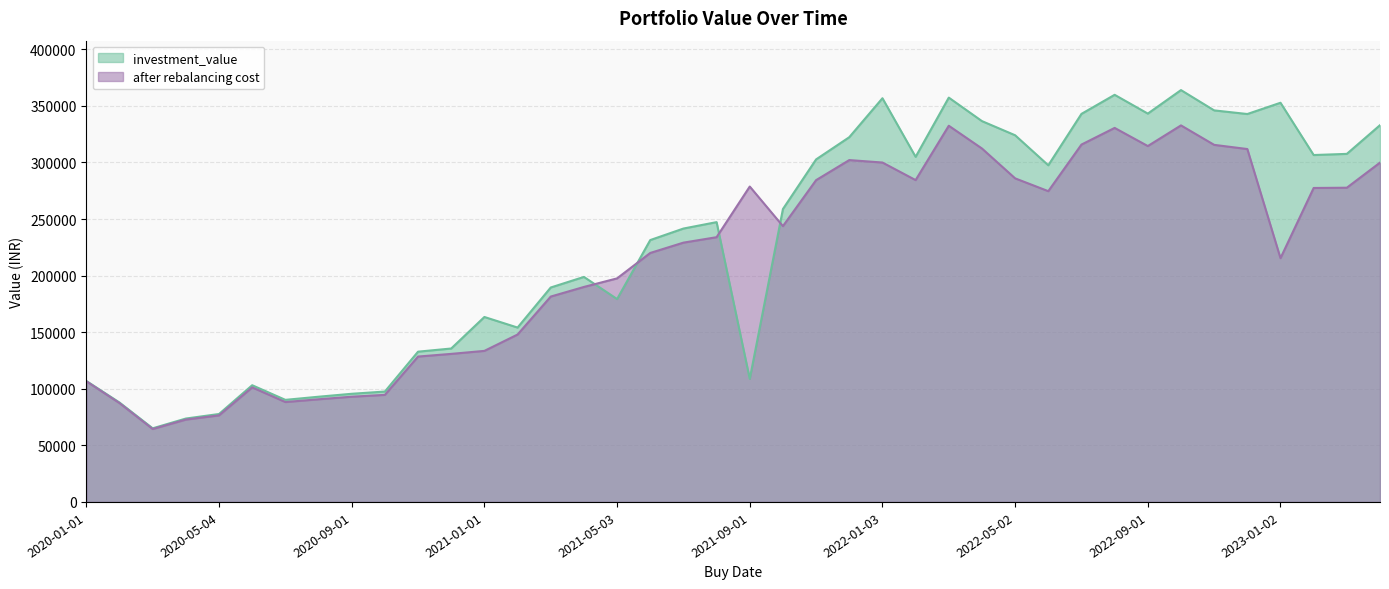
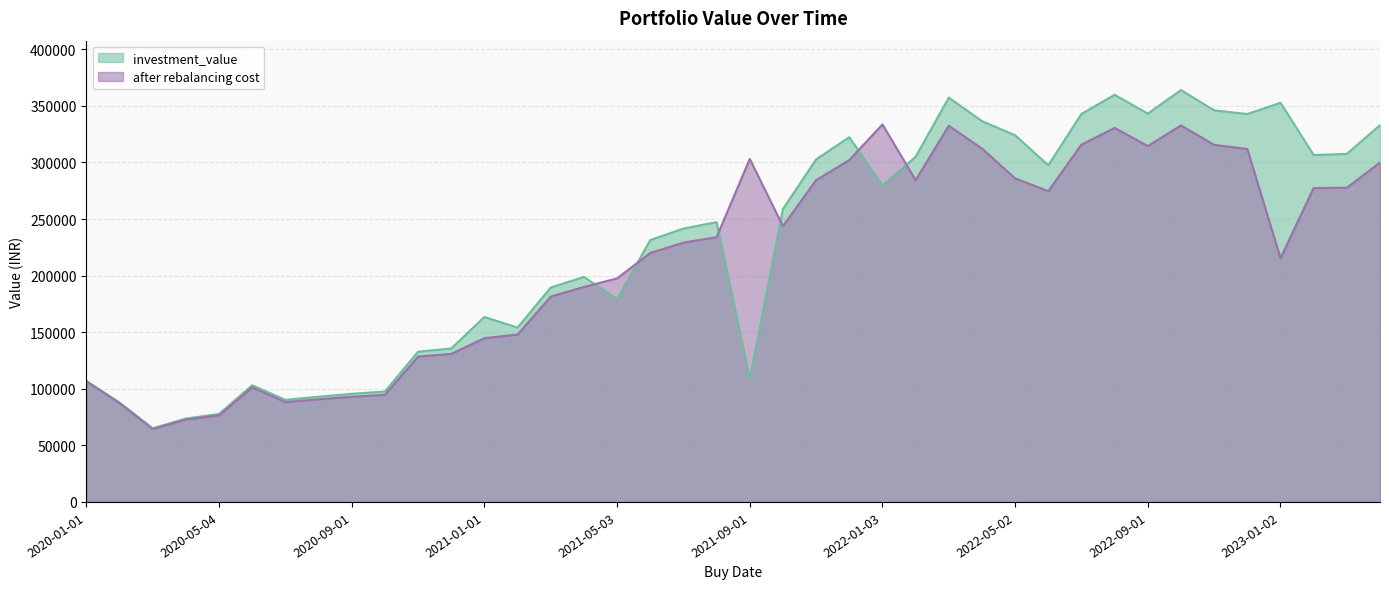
after rebalancing cost, 2021-01-01: 133000 -> 145000
after rebalancing cost, 2021-09-01: 279000 -> 303000
investment_value, 2022-01-03: 357000 -> 280000
after rebalancing cost, 2022-01-03: 300000 -> 334000
